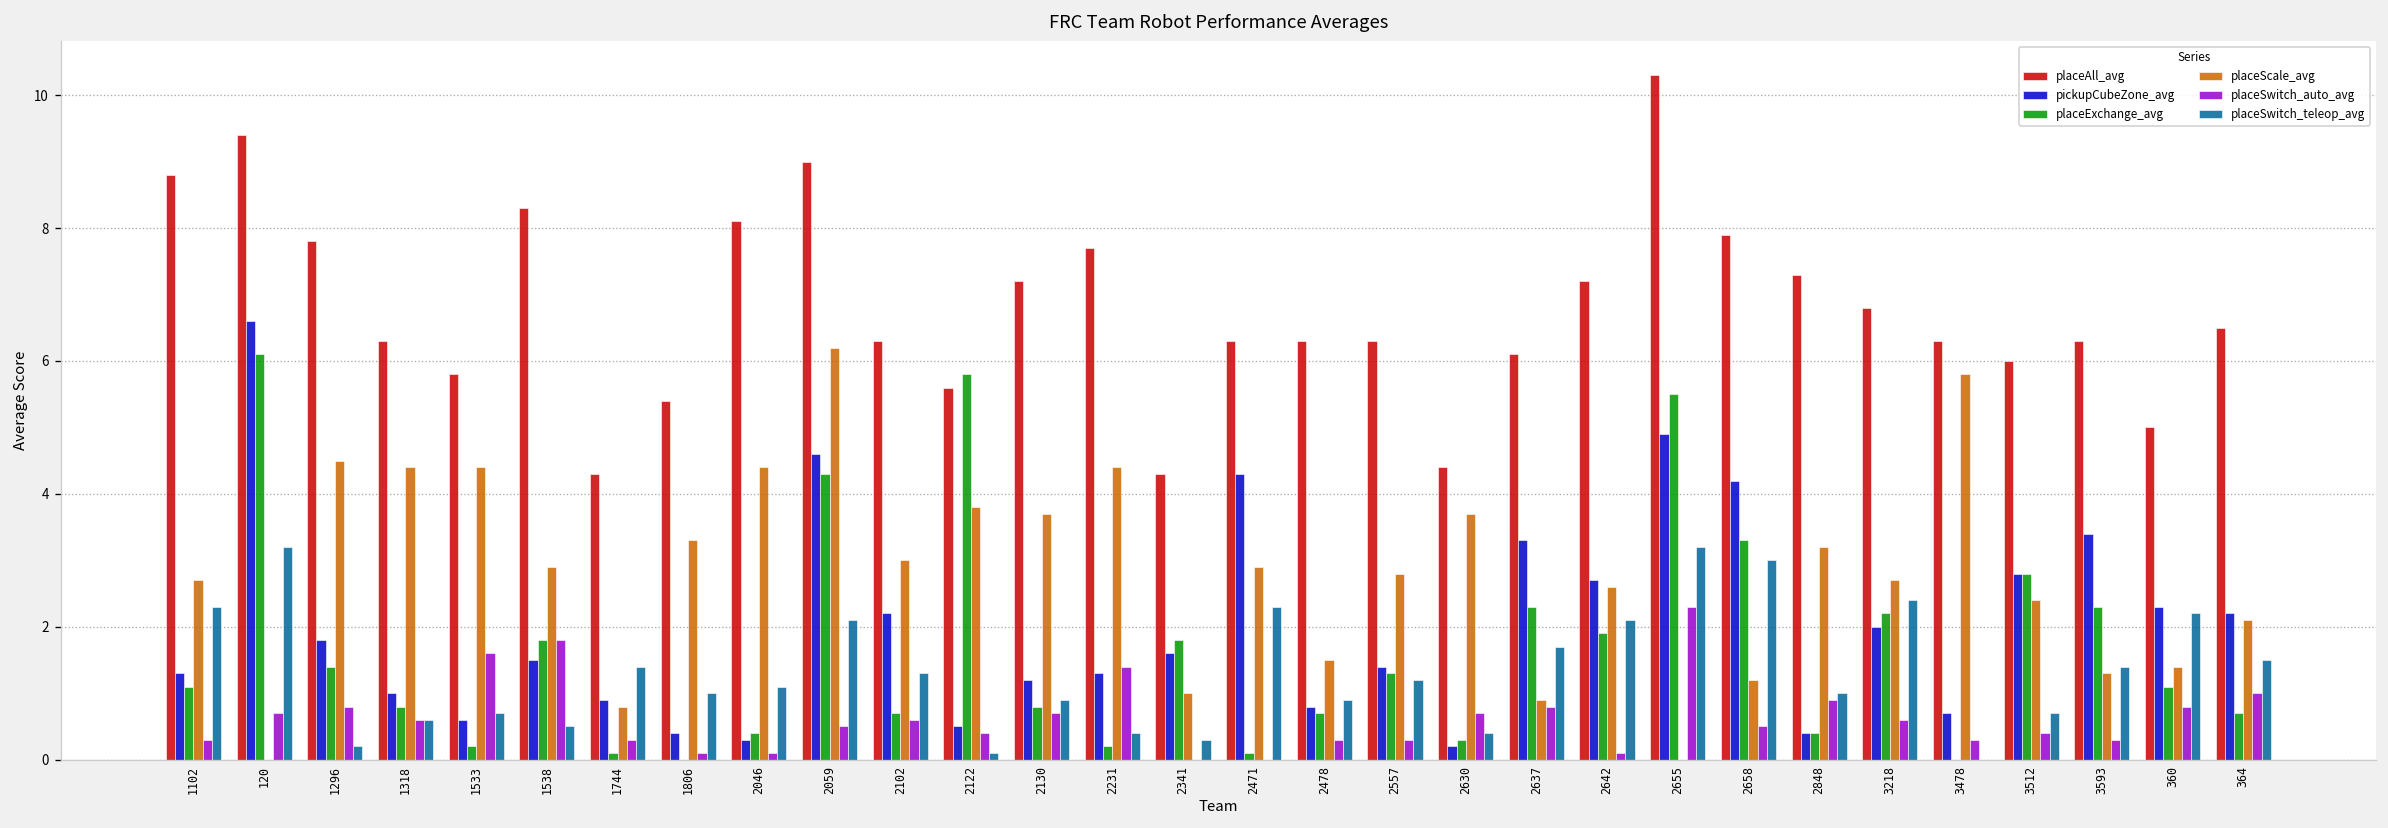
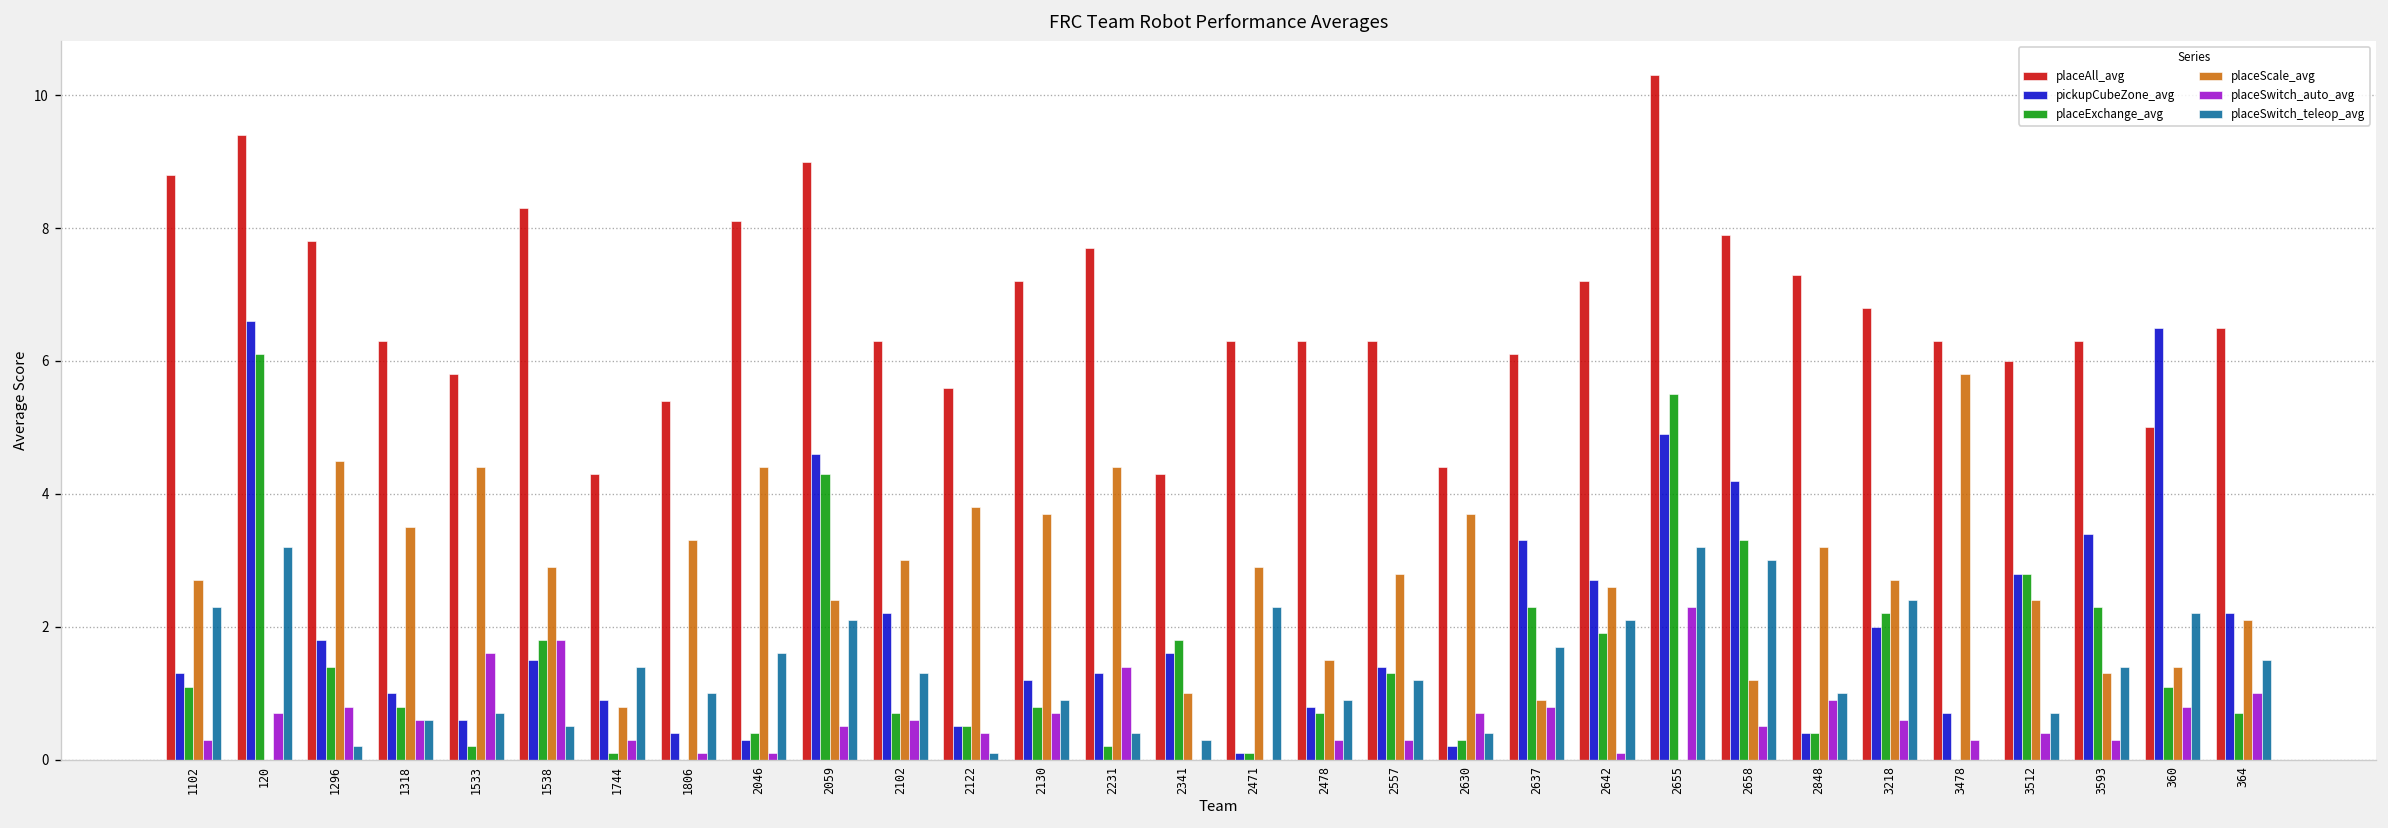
placeScale_avg, 1318: 4.4 -> 3.5
placeSwitch_teleop_avg, 2046: 1.1 -> 1.6
placeScale_avg, 2059: 6.2 -> 2.4
placeExchange_avg, 2122: 5.8 -> 0.5
pickupCubeZone_avg, 2471: 4.3 -> 0.1
pickupCubeZone_avg, 360: 2.3 -> 6.5
